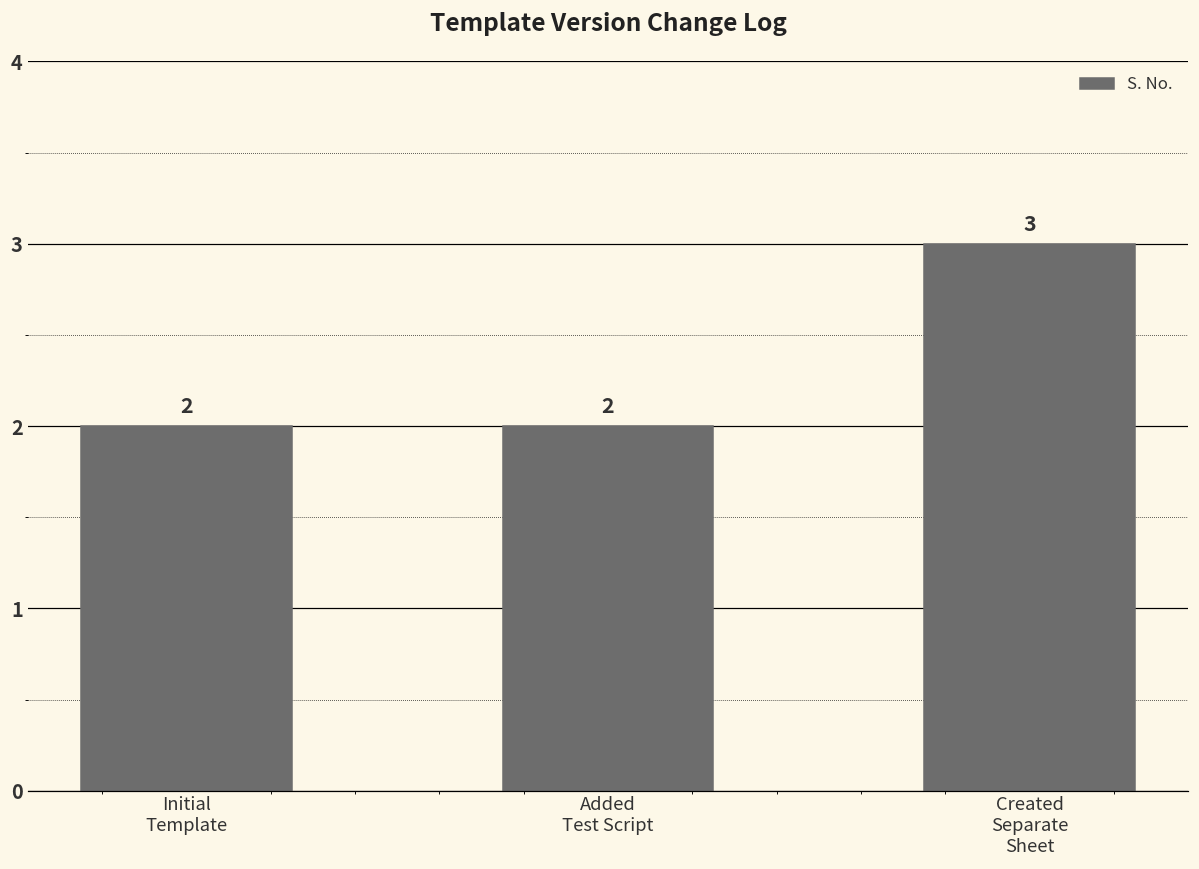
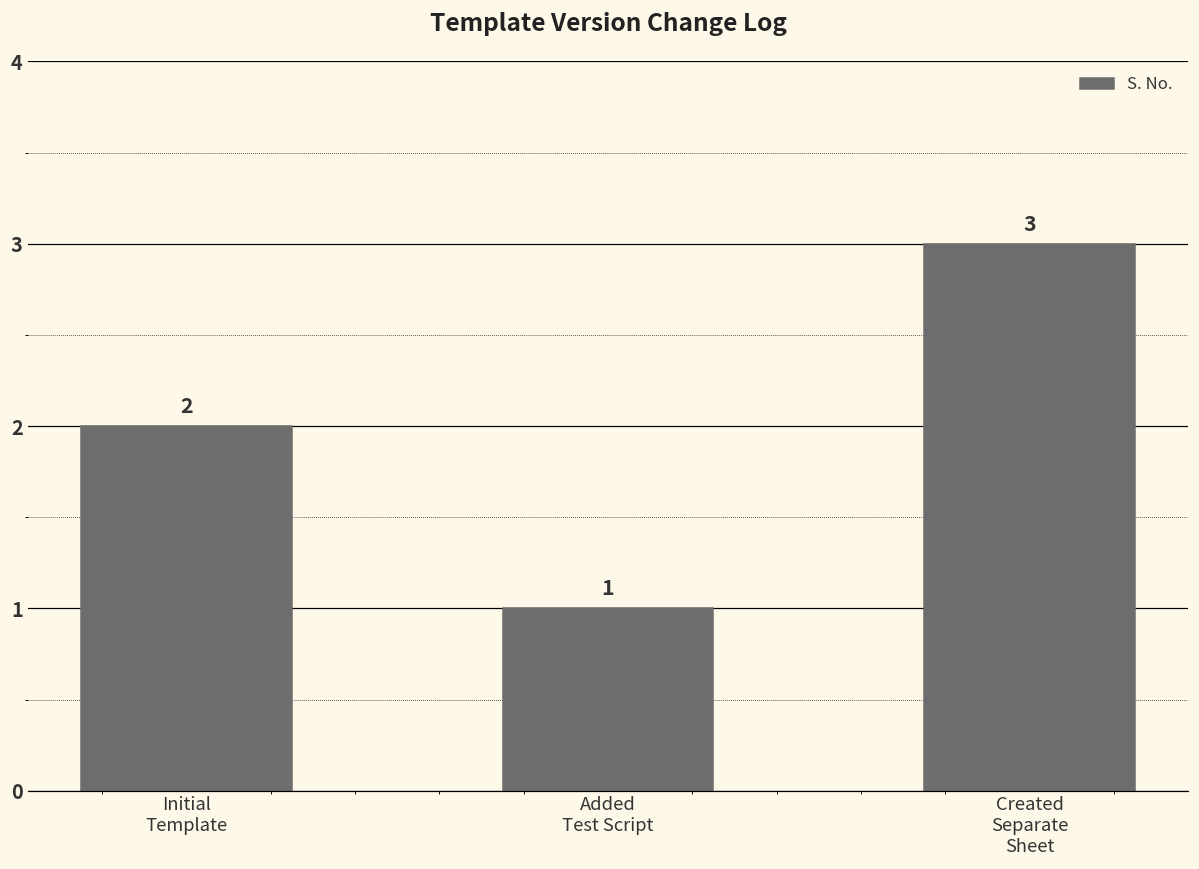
Added Test Script: 2 -> 1
